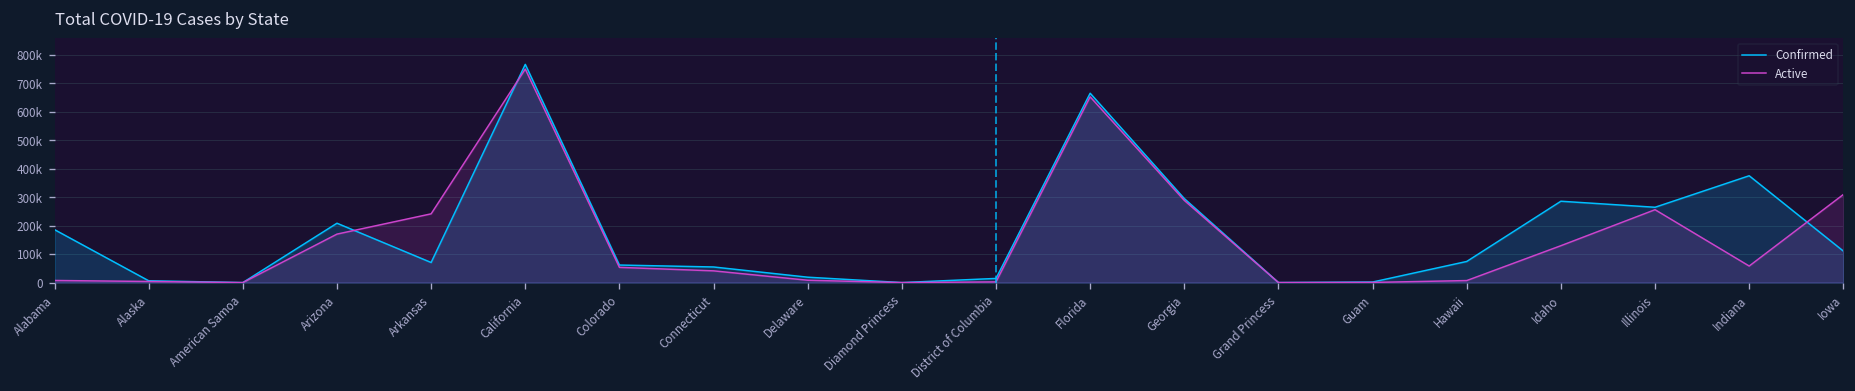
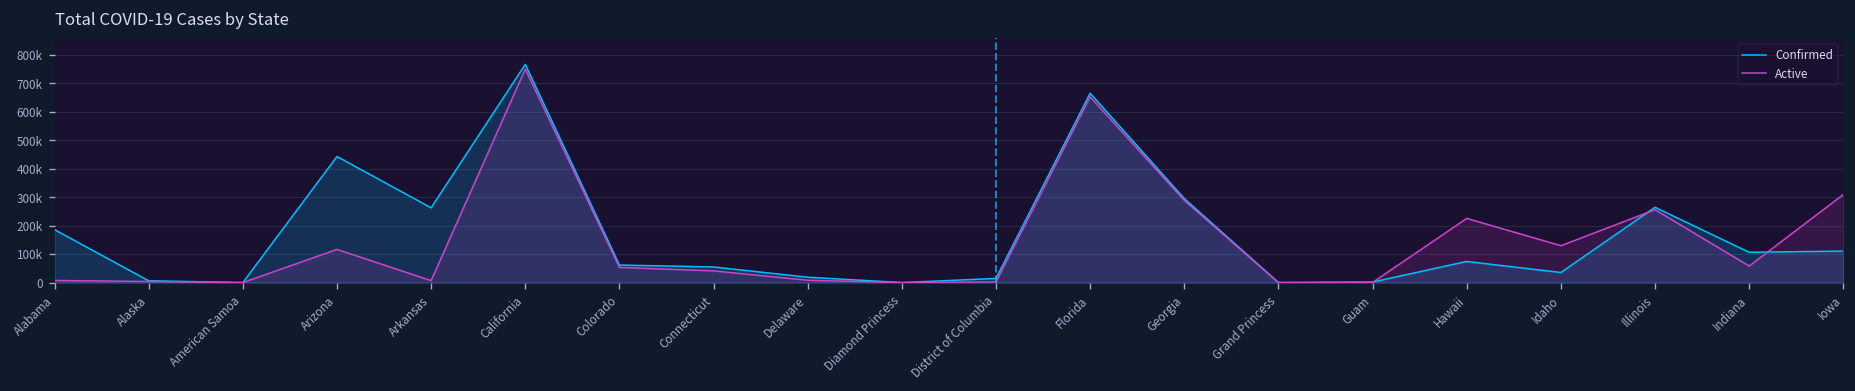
Confirmed, Arizona: 210000 -> 440000
Active, Arizona: 170000 -> 120000
Confirmed, Arkansas: 70000 -> 260000
Active, Arkansas: 240000 -> 10000
Active, Hawaii: 10000 -> 230000
Confirmed, Idaho: 290000 -> 40000
Confirmed, Indiana: 380000 -> 110000
